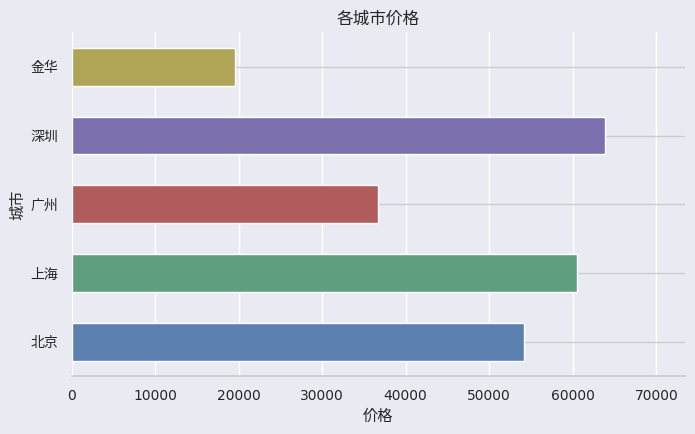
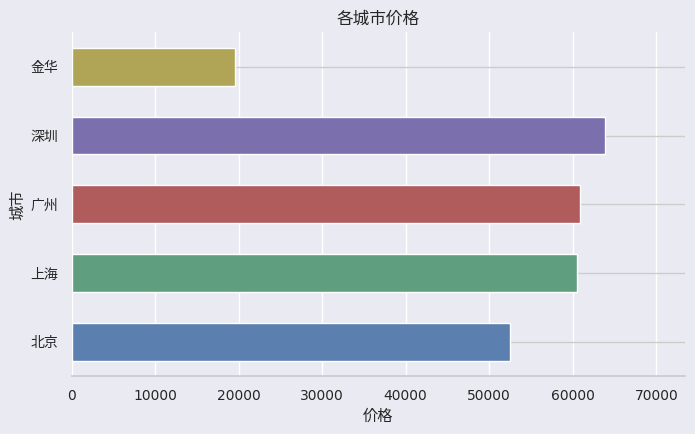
广州: 37000 -> 61000
北京: 54000 -> 52000
